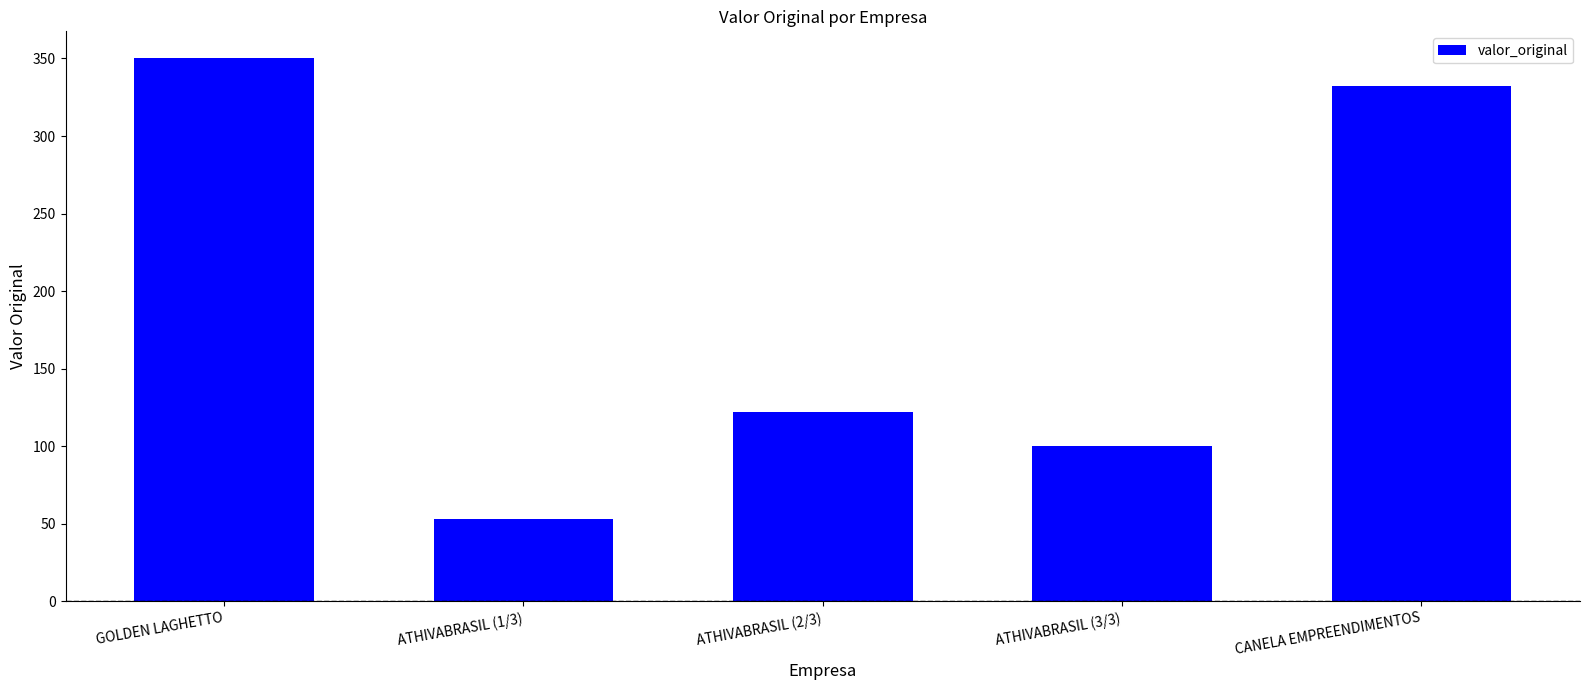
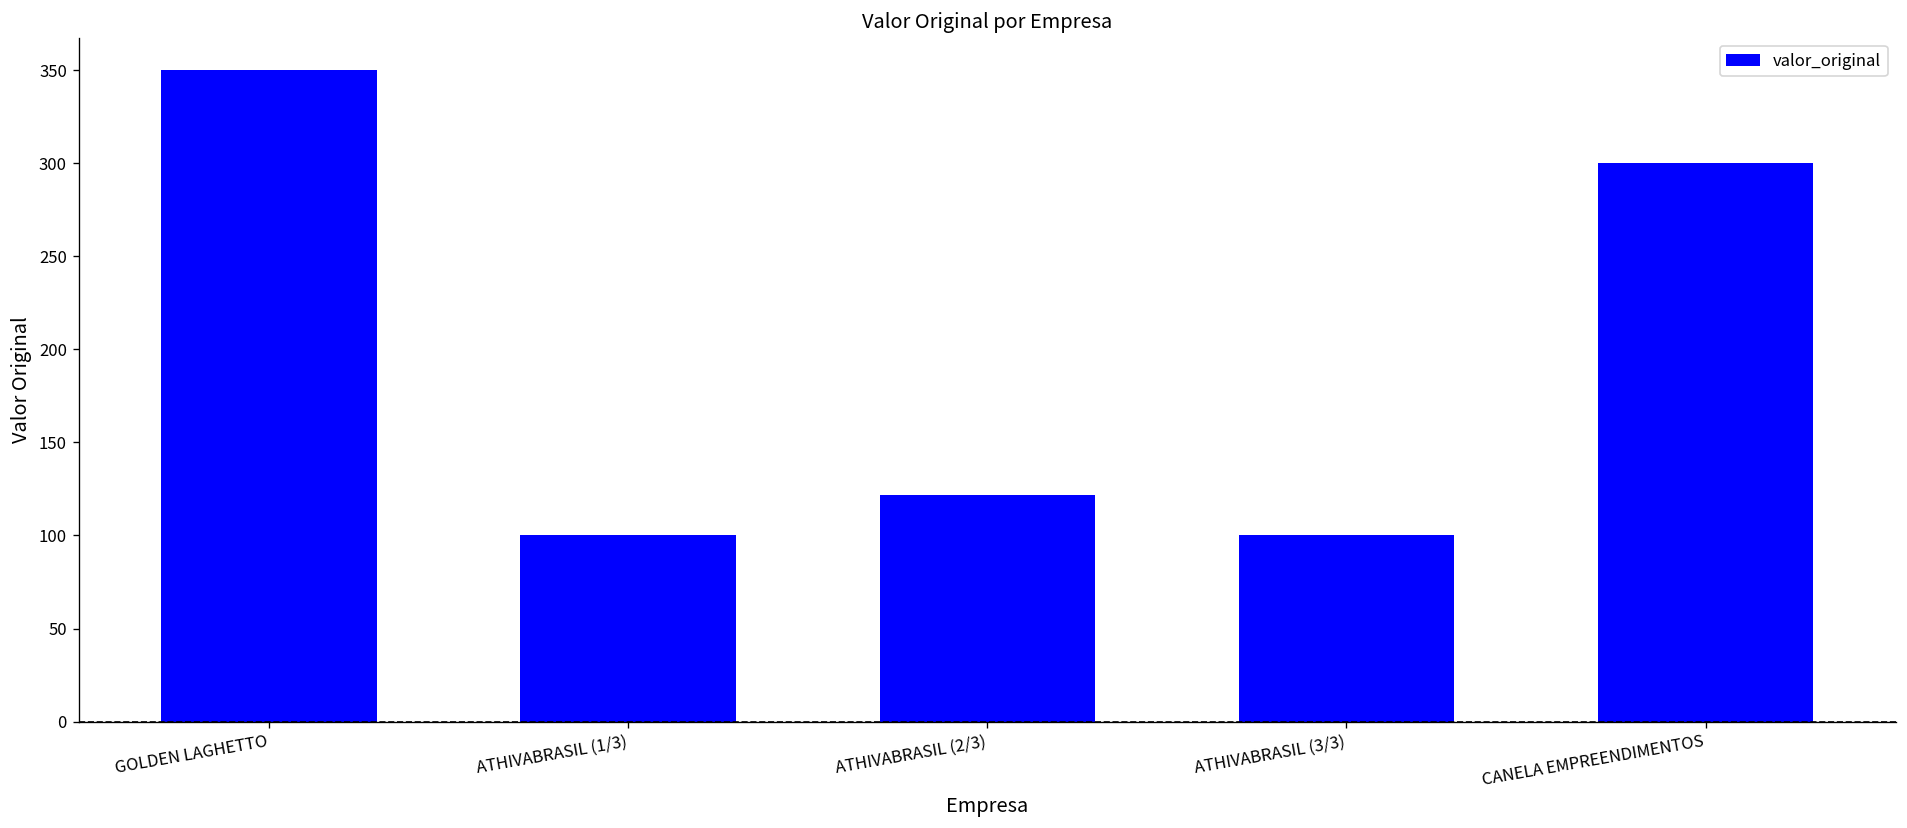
ATHIVABRASIL (1/3): 53 -> 100
CANELA EMPREENDIMENTOS: 332 -> 300
